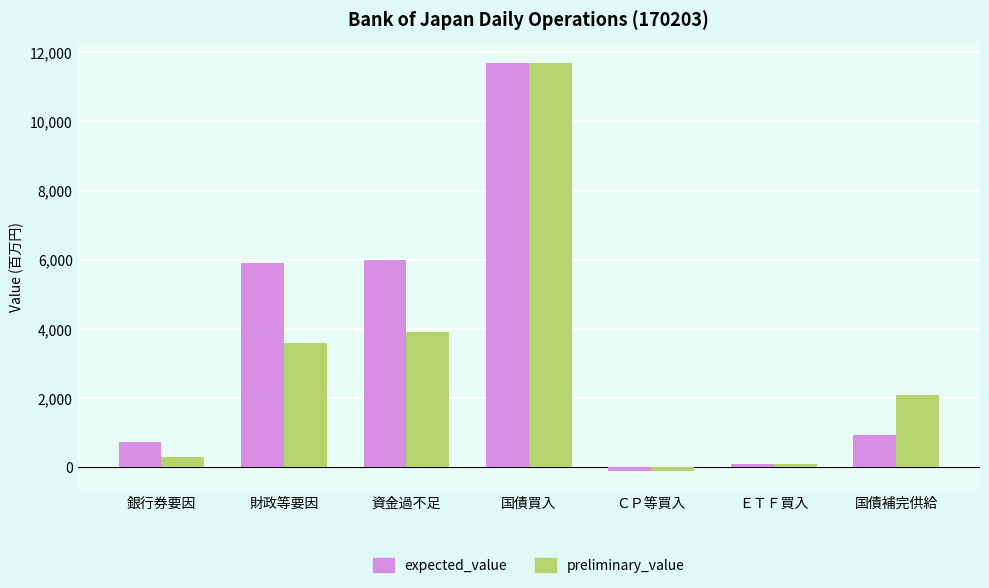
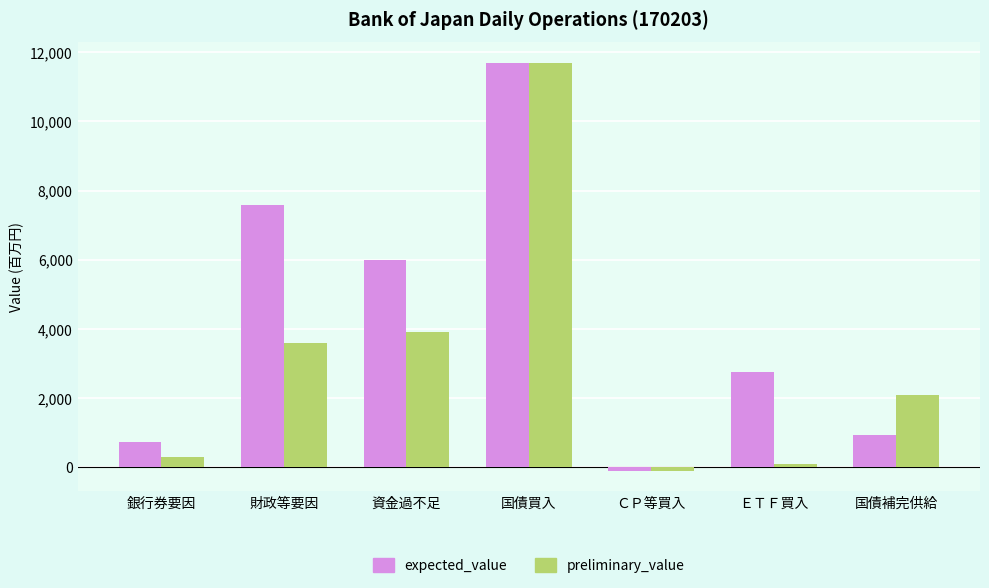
expected_value, 財政等要因: 5,900 -> 7,600
expected_value, ＥＴＦ買入: 100 -> 2,800
